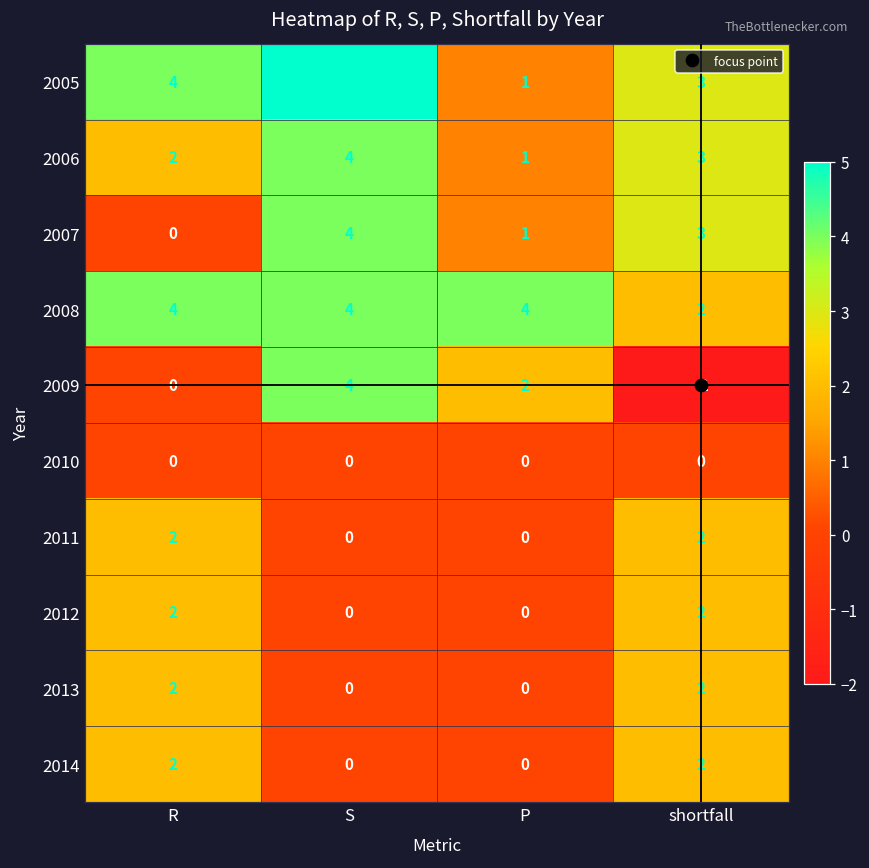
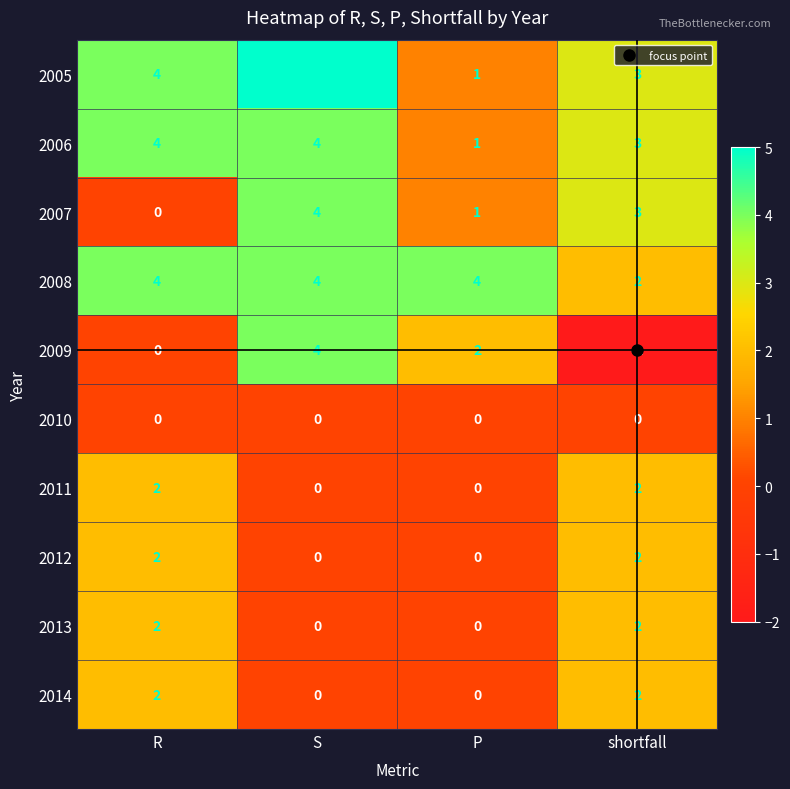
2006, R: 2 -> 4
